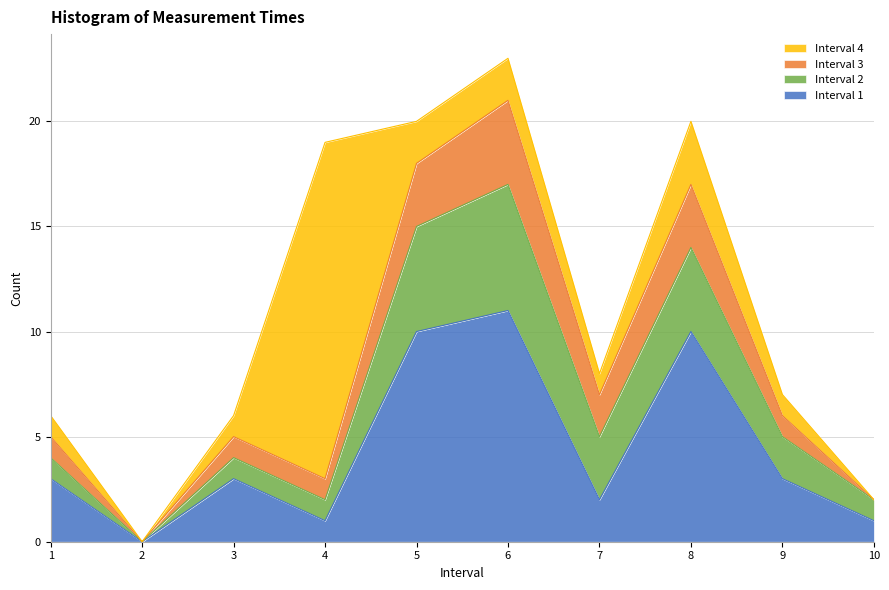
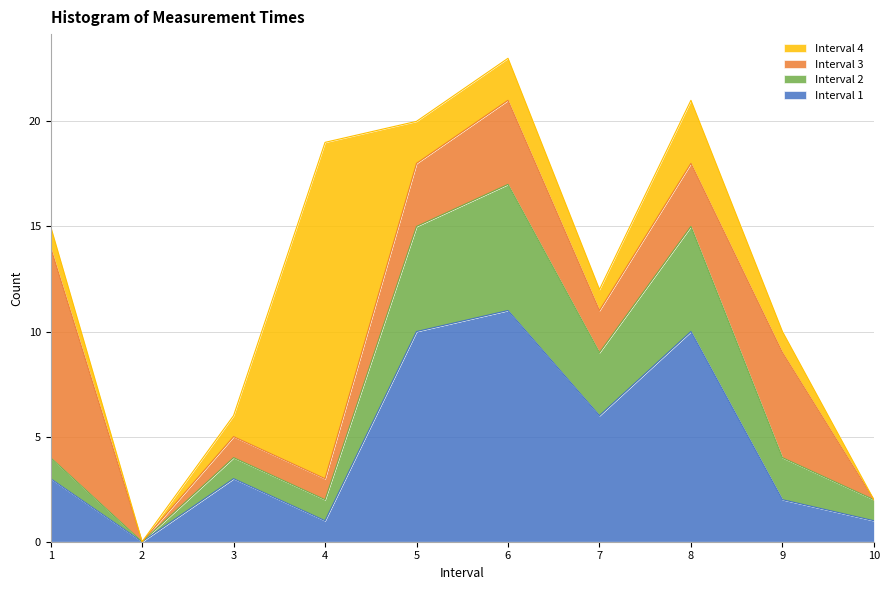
Interval 3, 1: 1 -> 10
Interval 1, 7: 2 -> 6
Interval 2, 8: 4 -> 5
Interval 1, 9: 3 -> 2
Interval 3, 9: 1 -> 5
